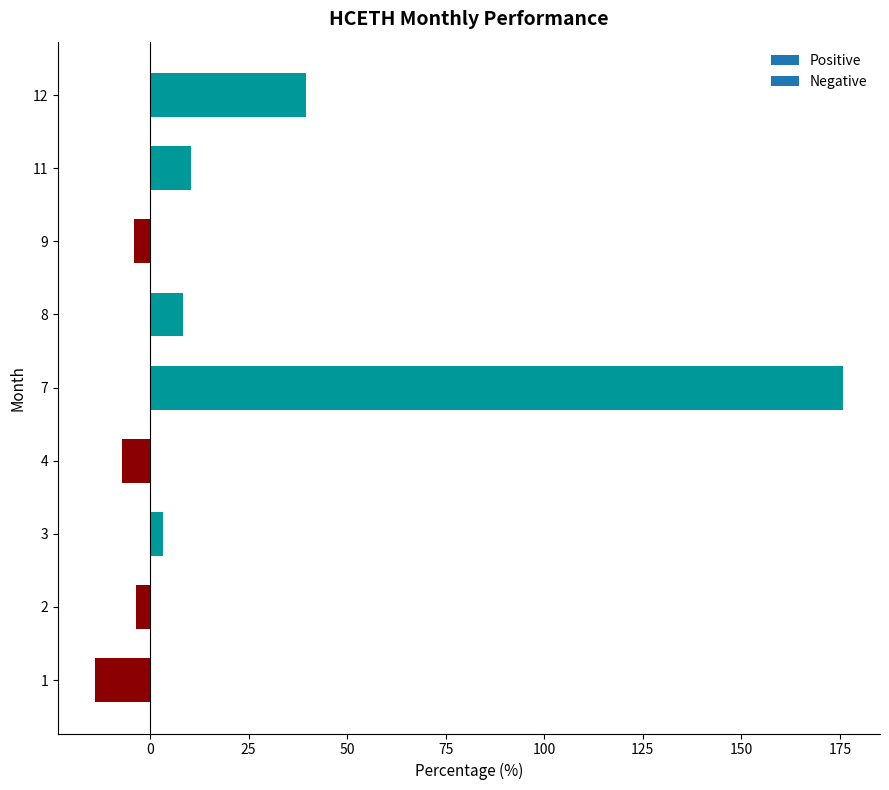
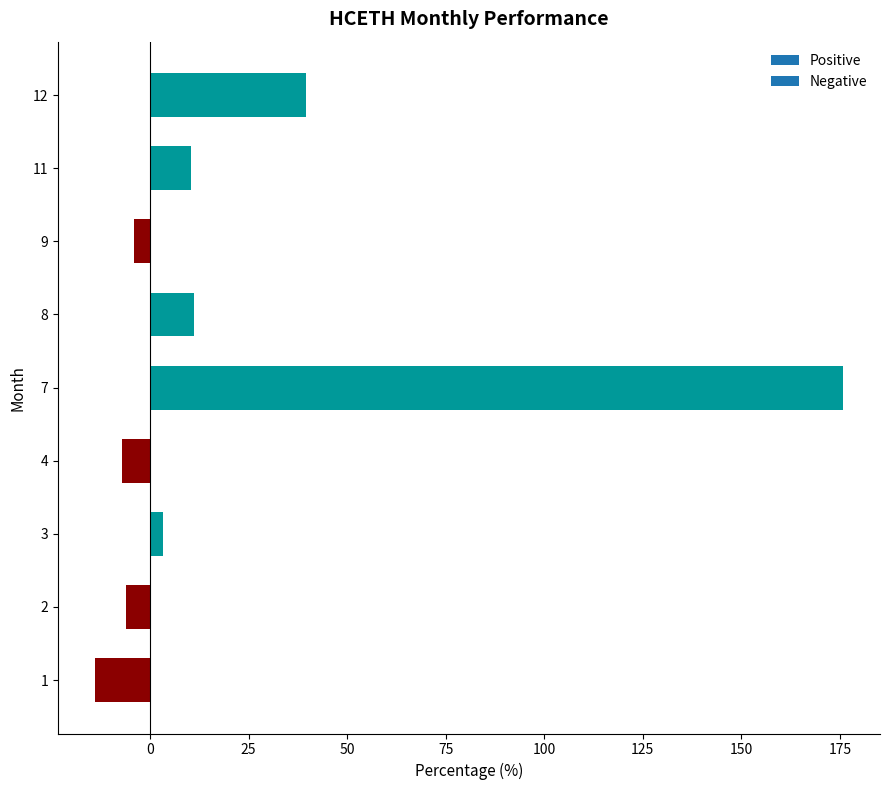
8: 8 -> 11
2: -4 -> -6
